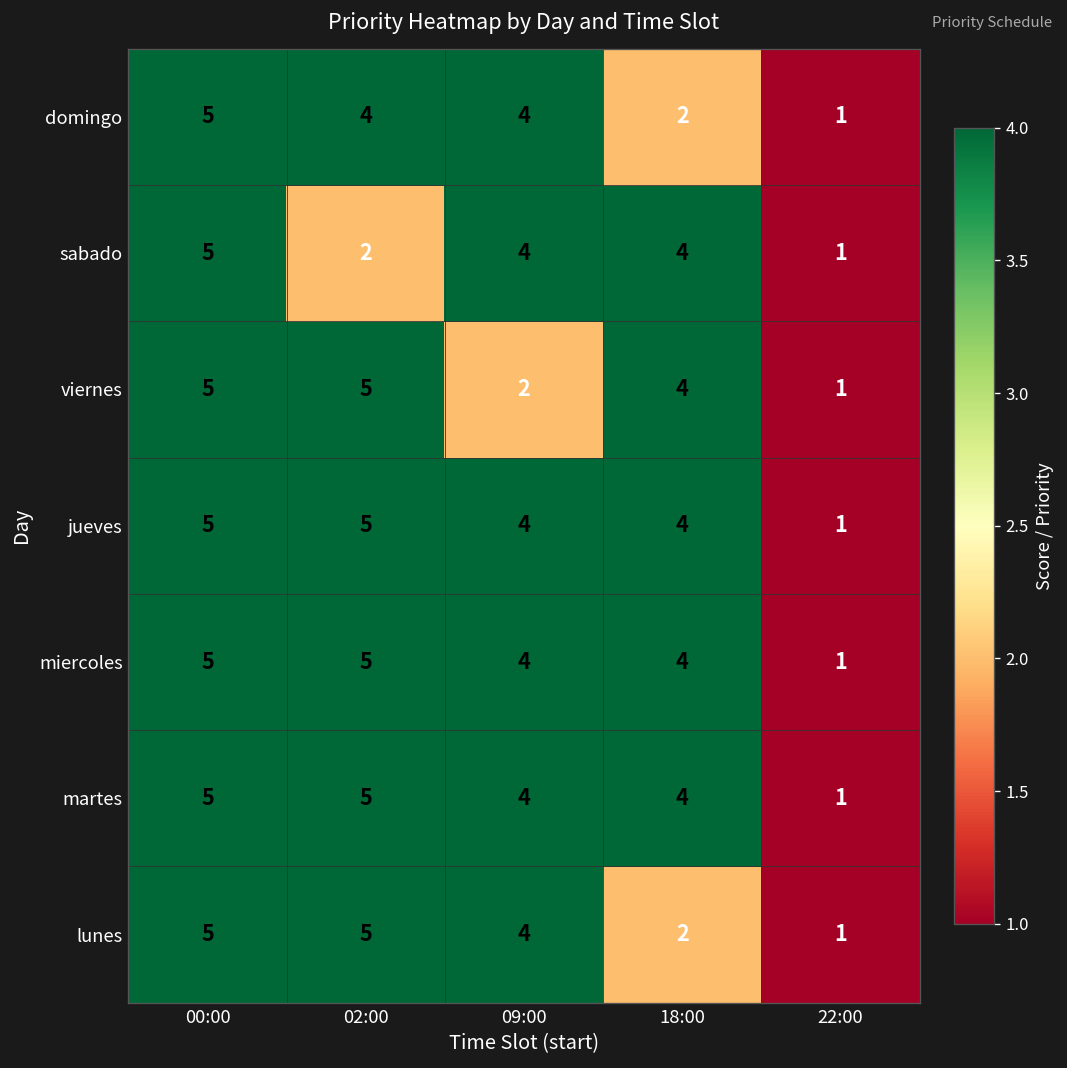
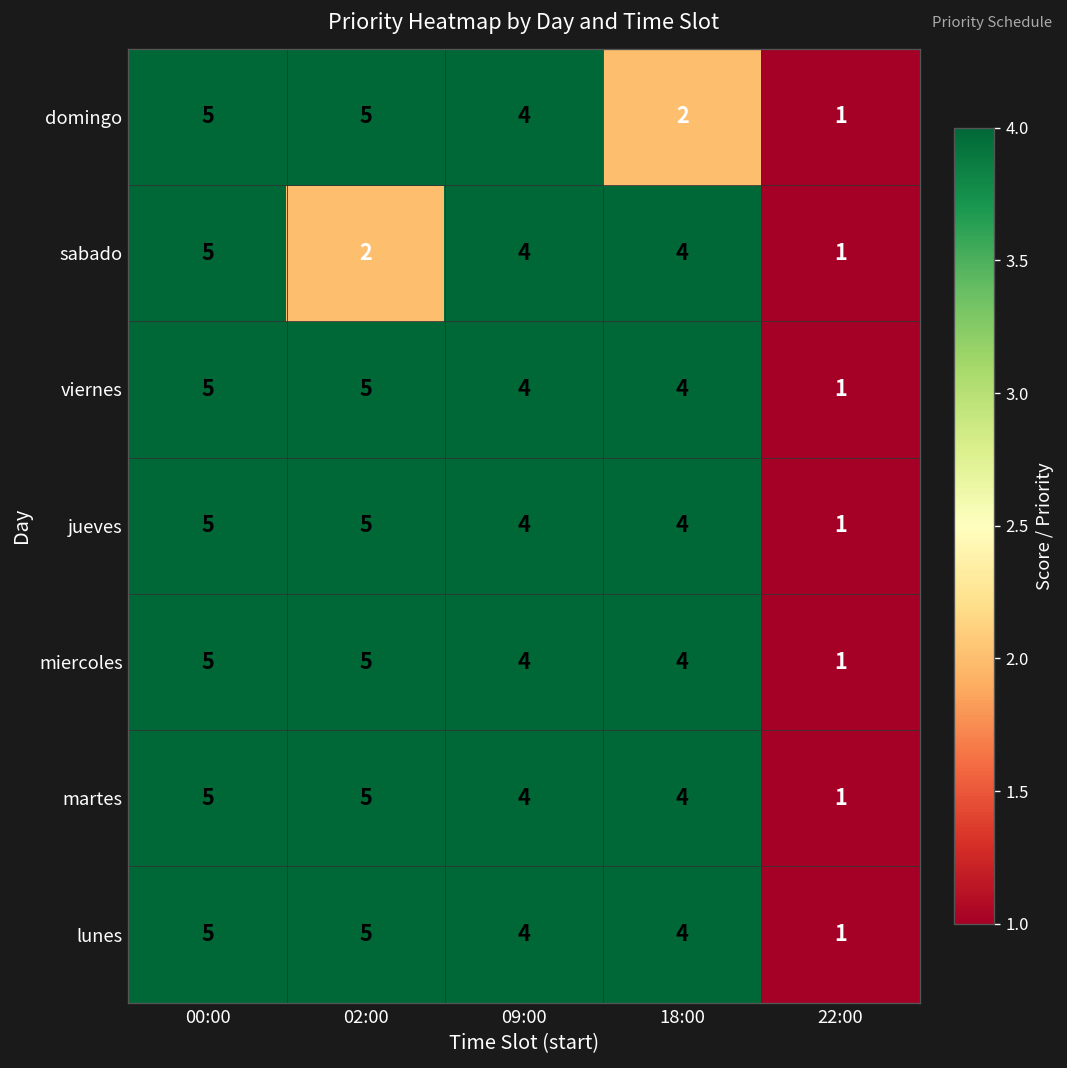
domingo, 02:00: 4 -> 5
viernes, 09:00: 2 -> 4
lunes, 18:00: 2 -> 4
